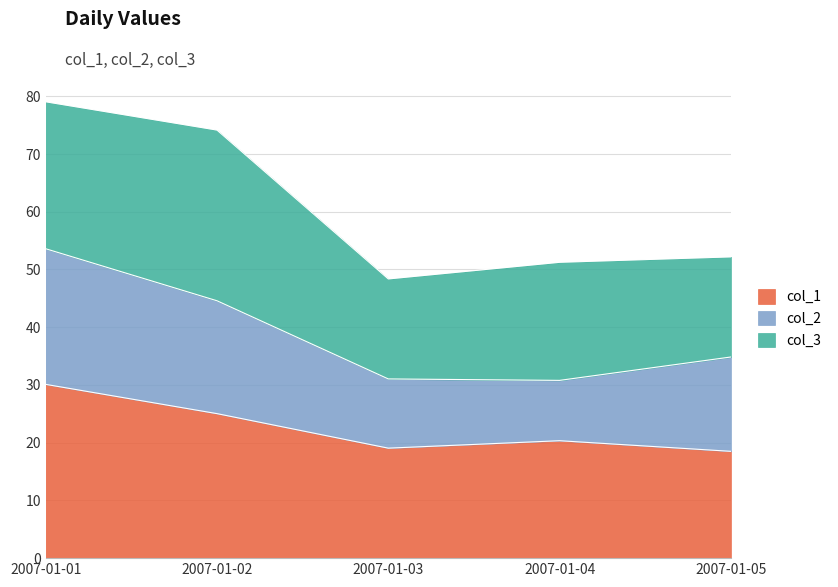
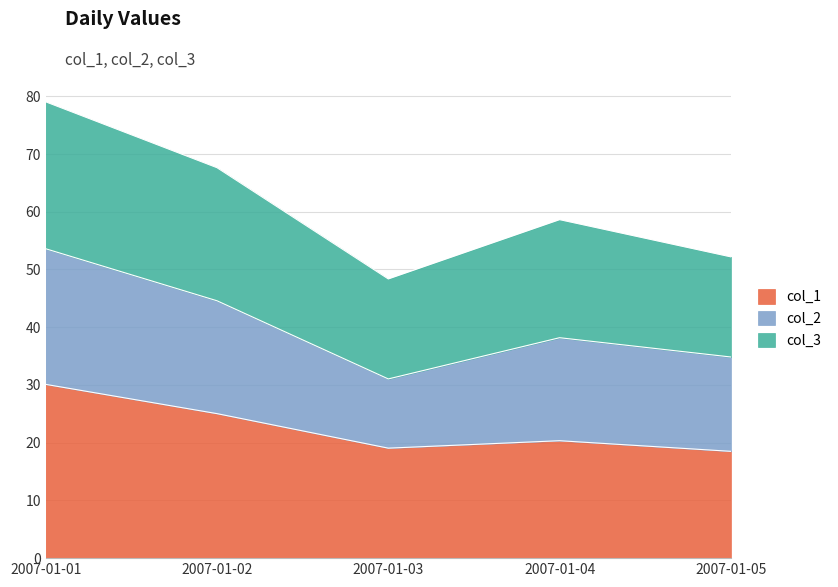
col_3, 2007-01-02: 30 -> 23
col_2, 2007-01-04: 10 -> 18
